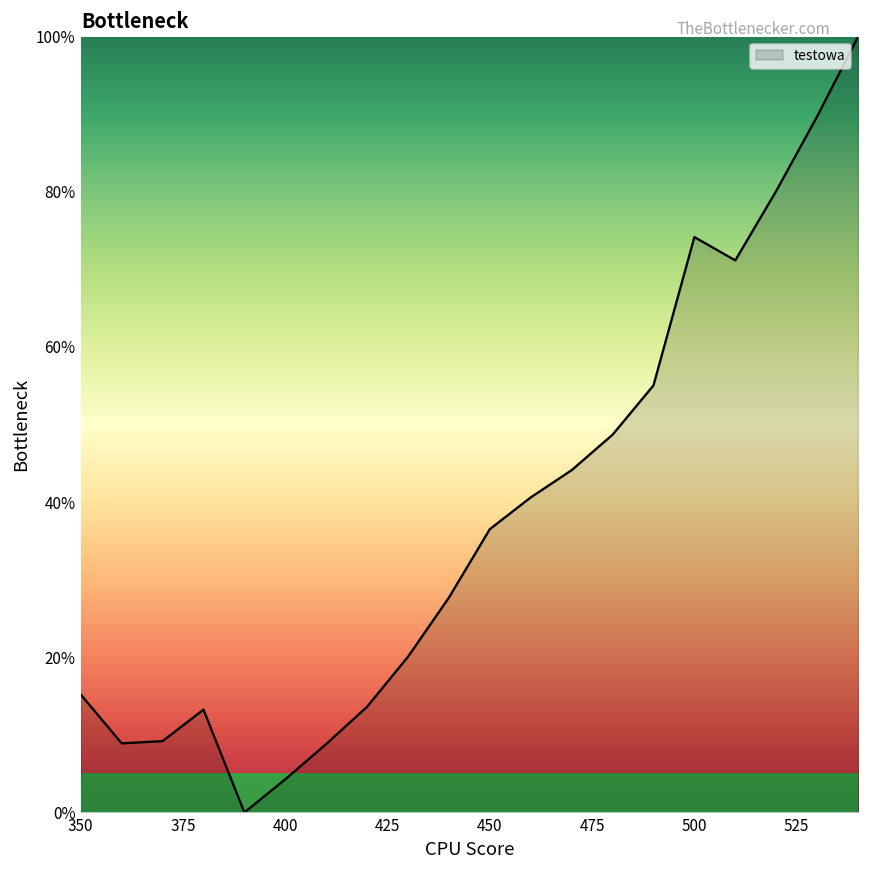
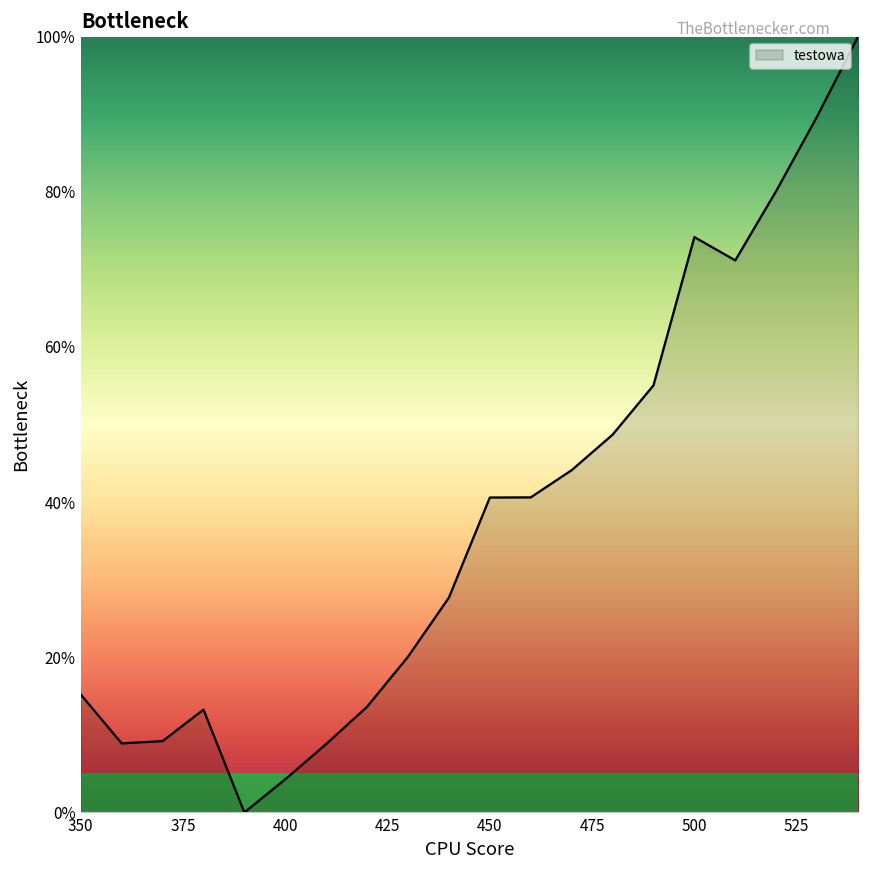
450: 37% -> 41%
